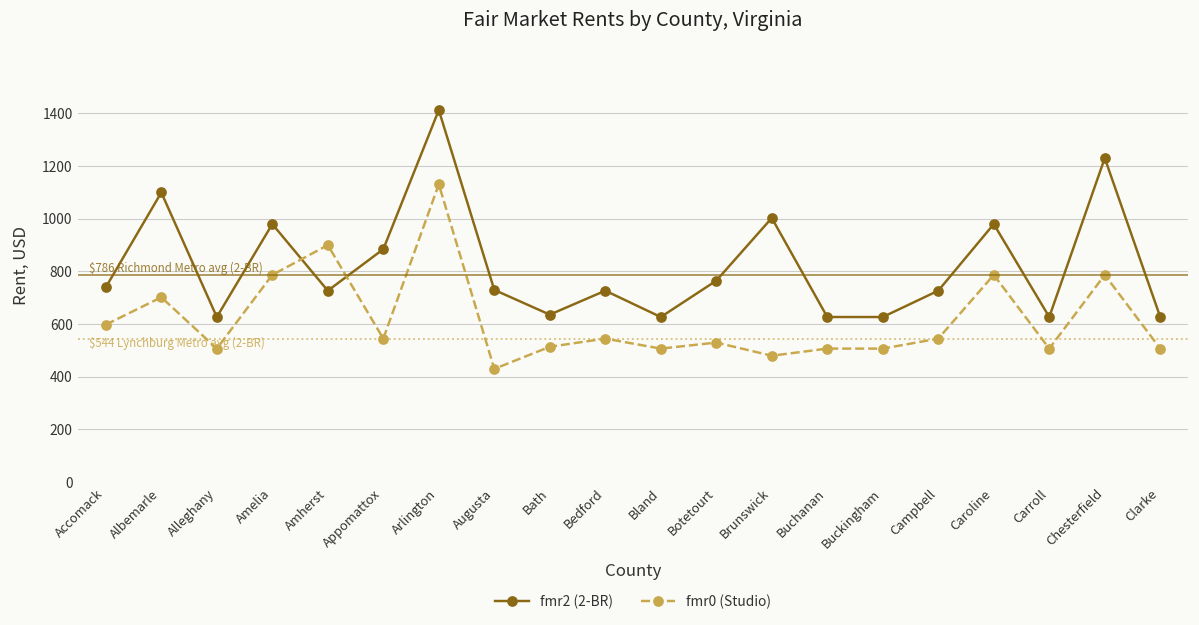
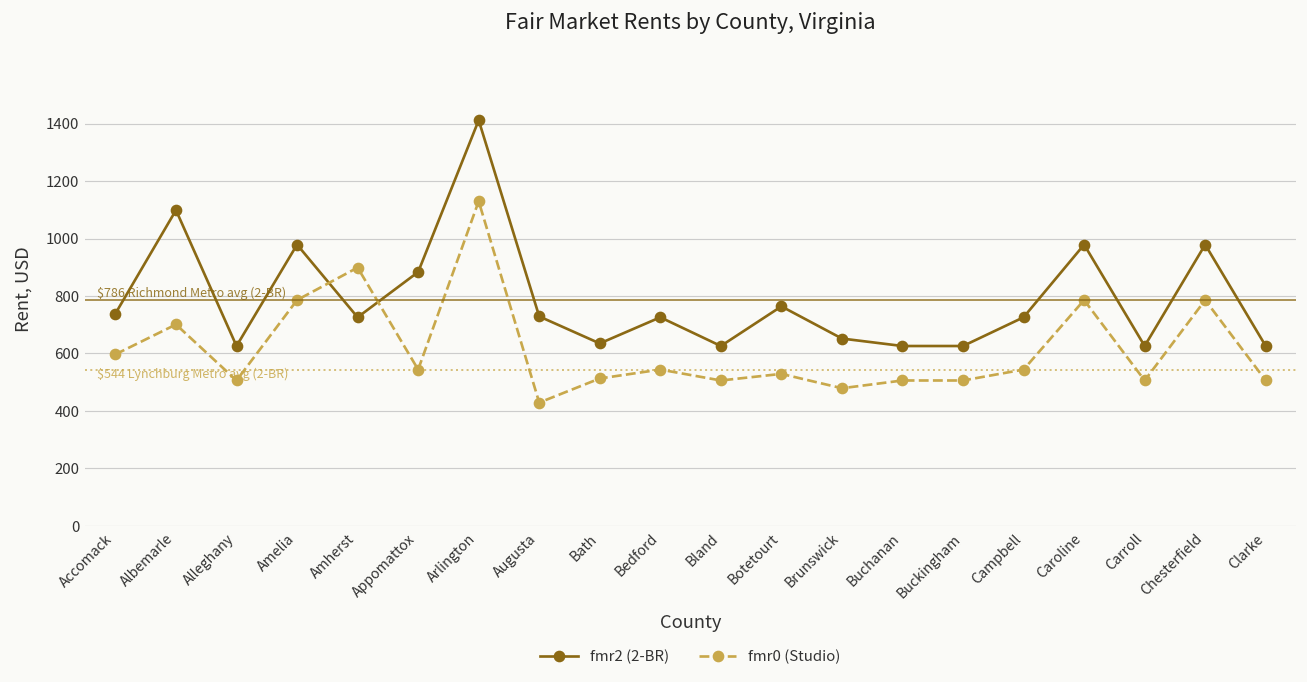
fmr2 (2-BR), Brunswick: 1000 -> 650
fmr2 (2-BR), Chesterfield: 1230 -> 980
